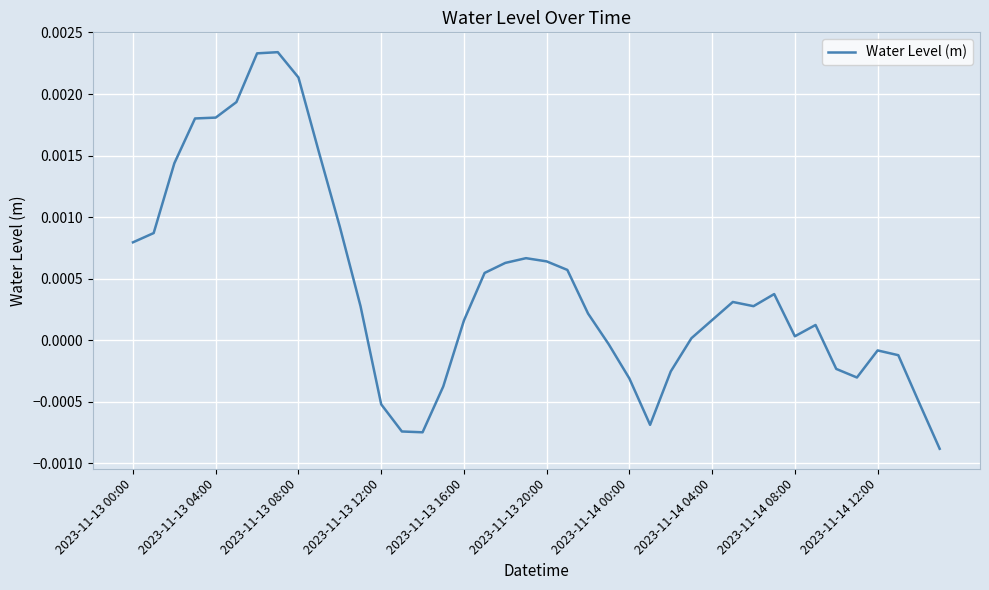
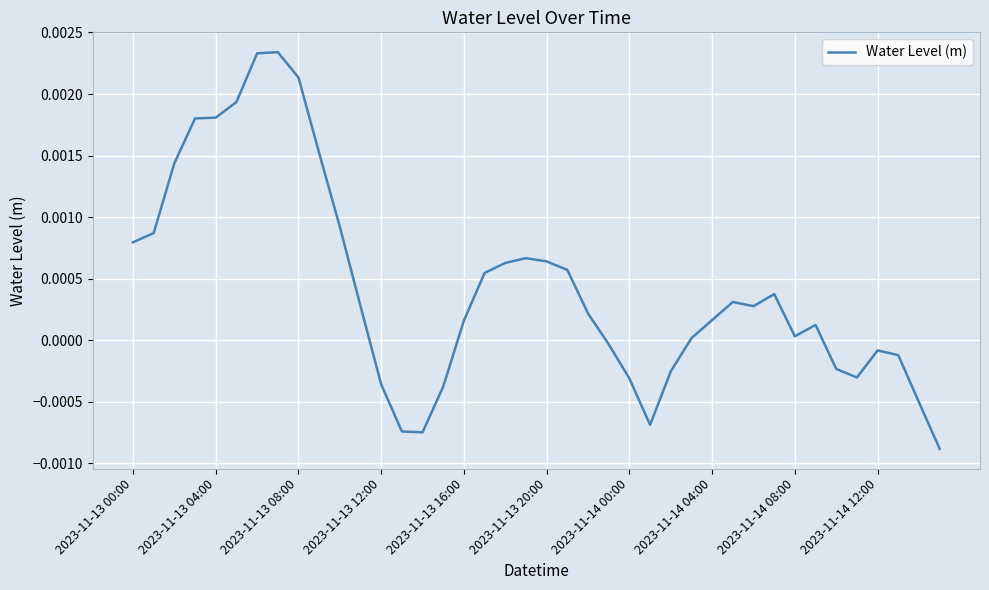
2023-11-13 12:00: -0.00052 -> -0.00036
